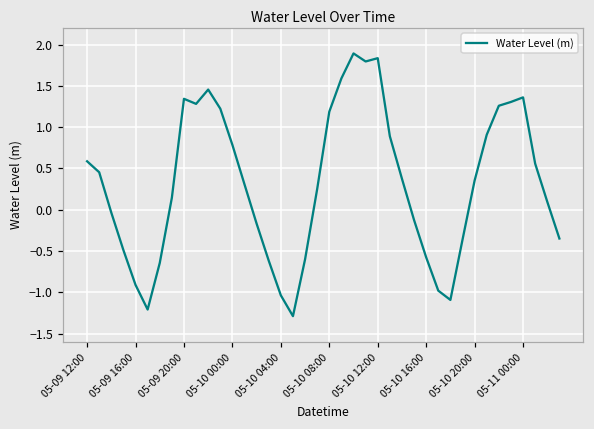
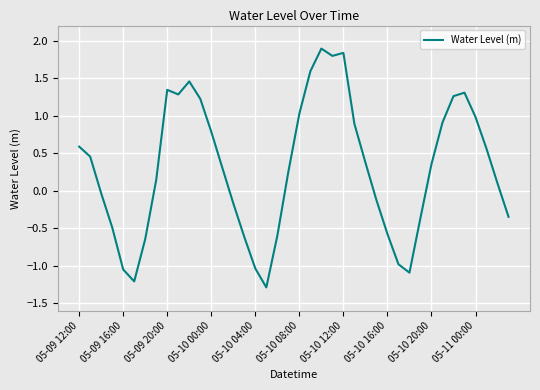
05-09 16:00: -0.9 -> -1.1
05-10 08:00: 1.2 -> 1.0
05-11 00:00: 1.4 -> 1.0
